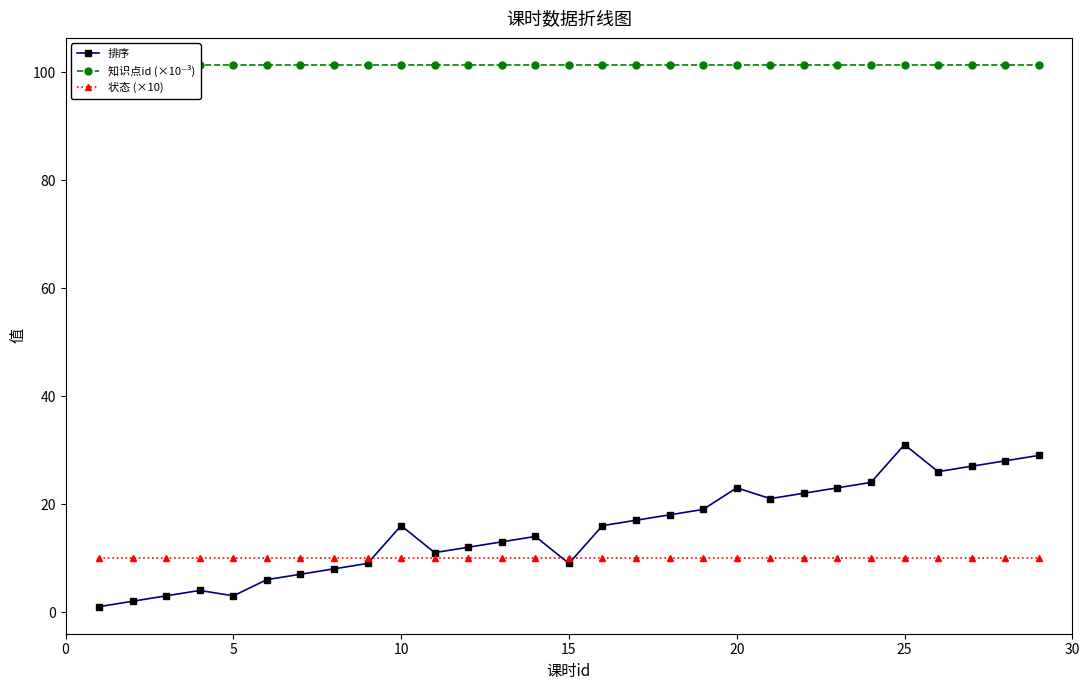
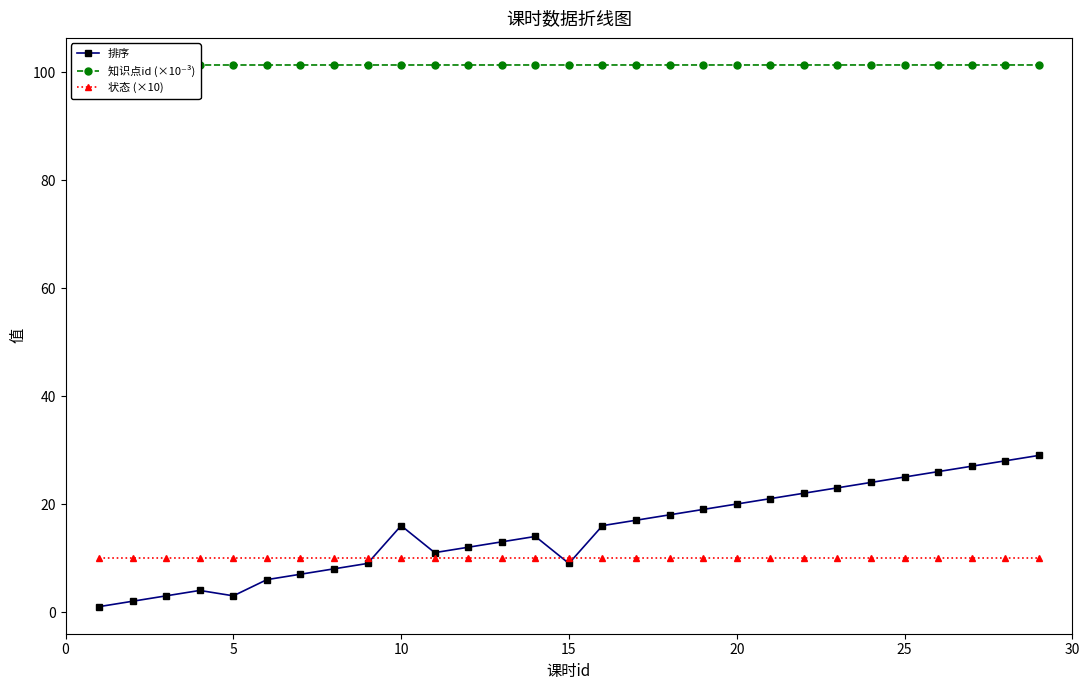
排序, 20: 23 -> 20
排序, 25: 31 -> 25
